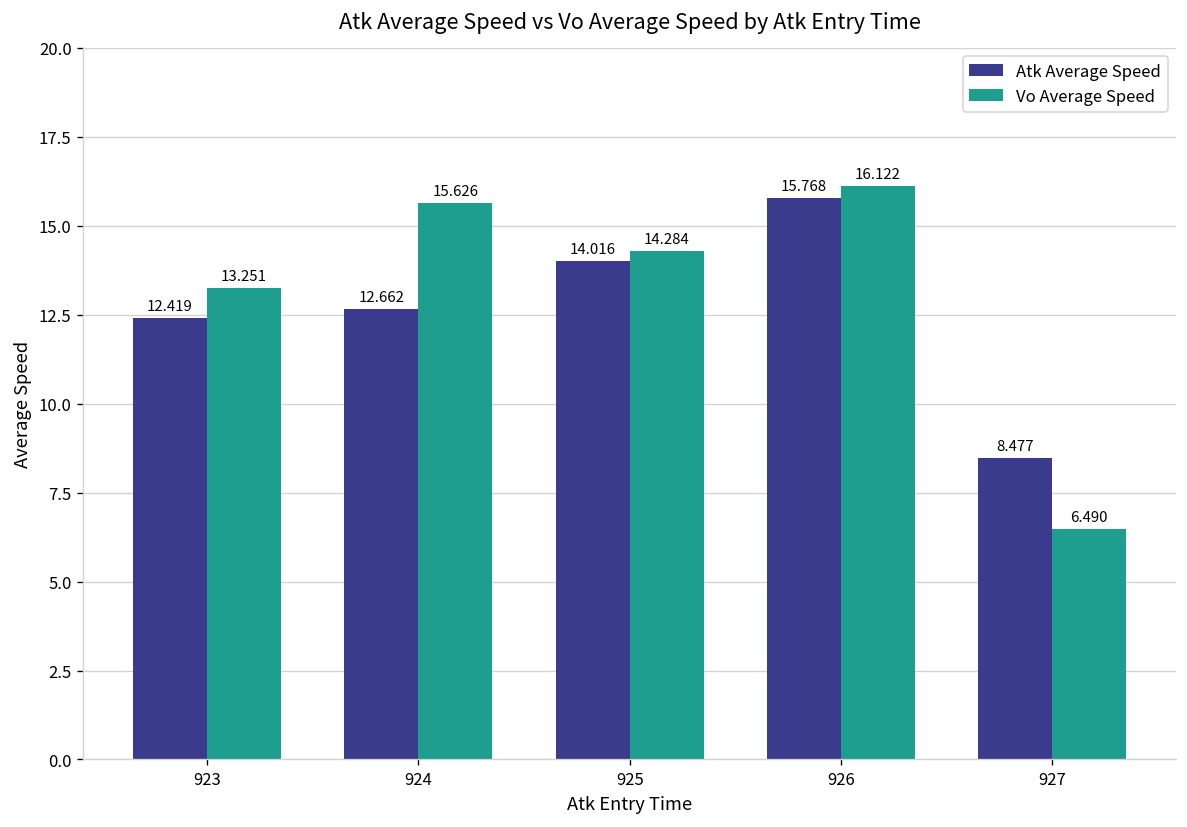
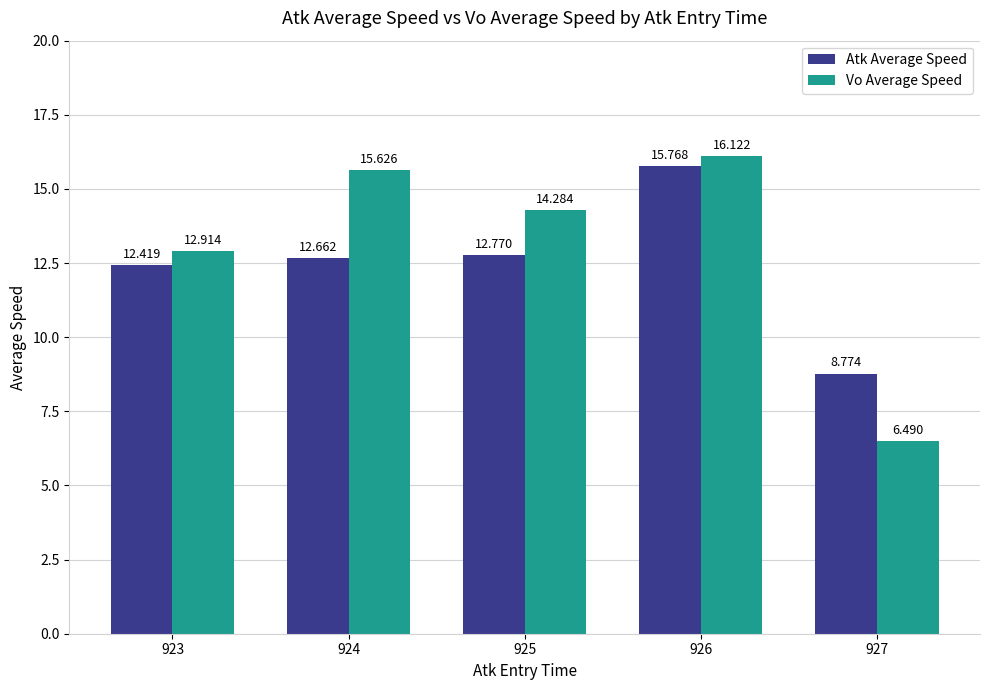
Vo Average Speed, 923: 13.251 -> 12.914
Atk Average Speed, 925: 14.016 -> 12.770
Atk Average Speed, 927: 8.477 -> 8.774
